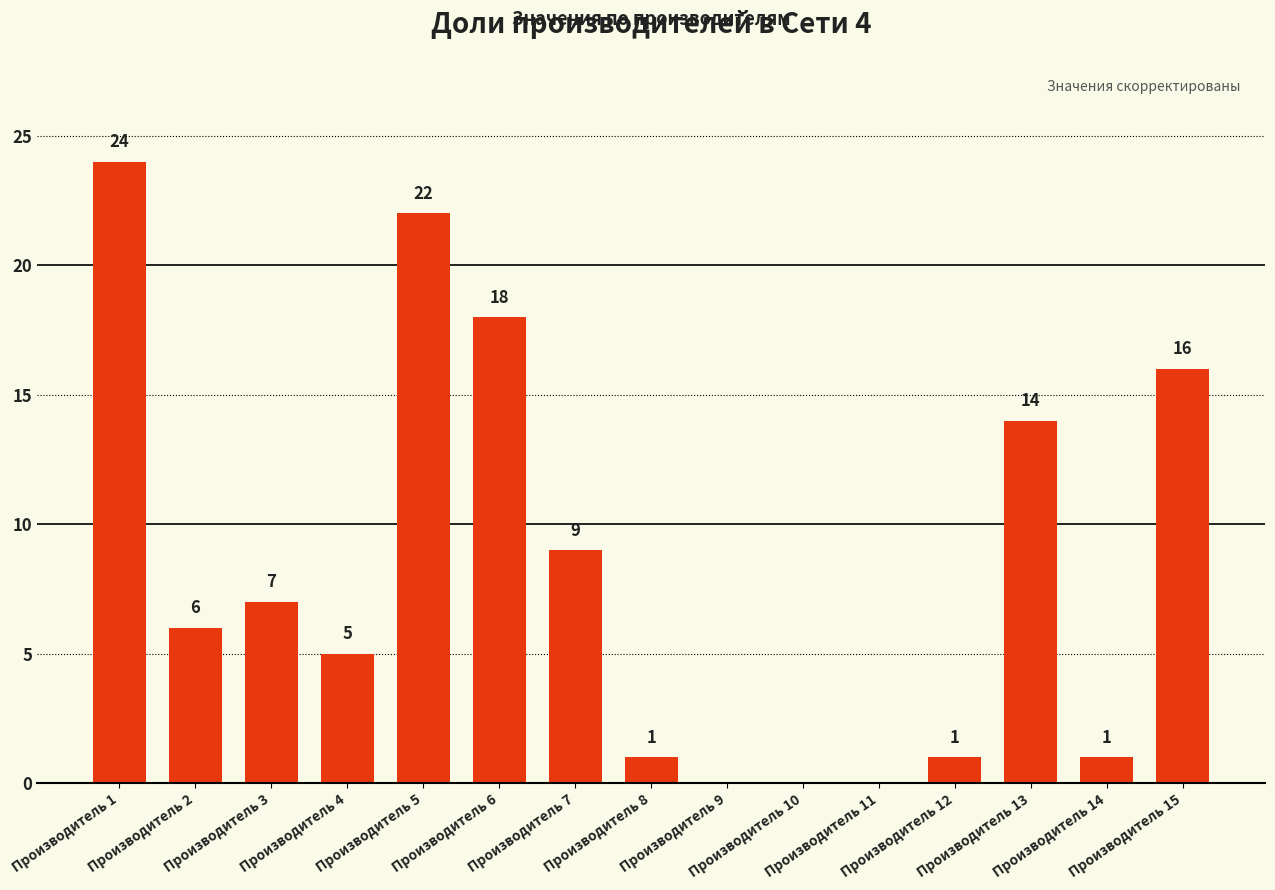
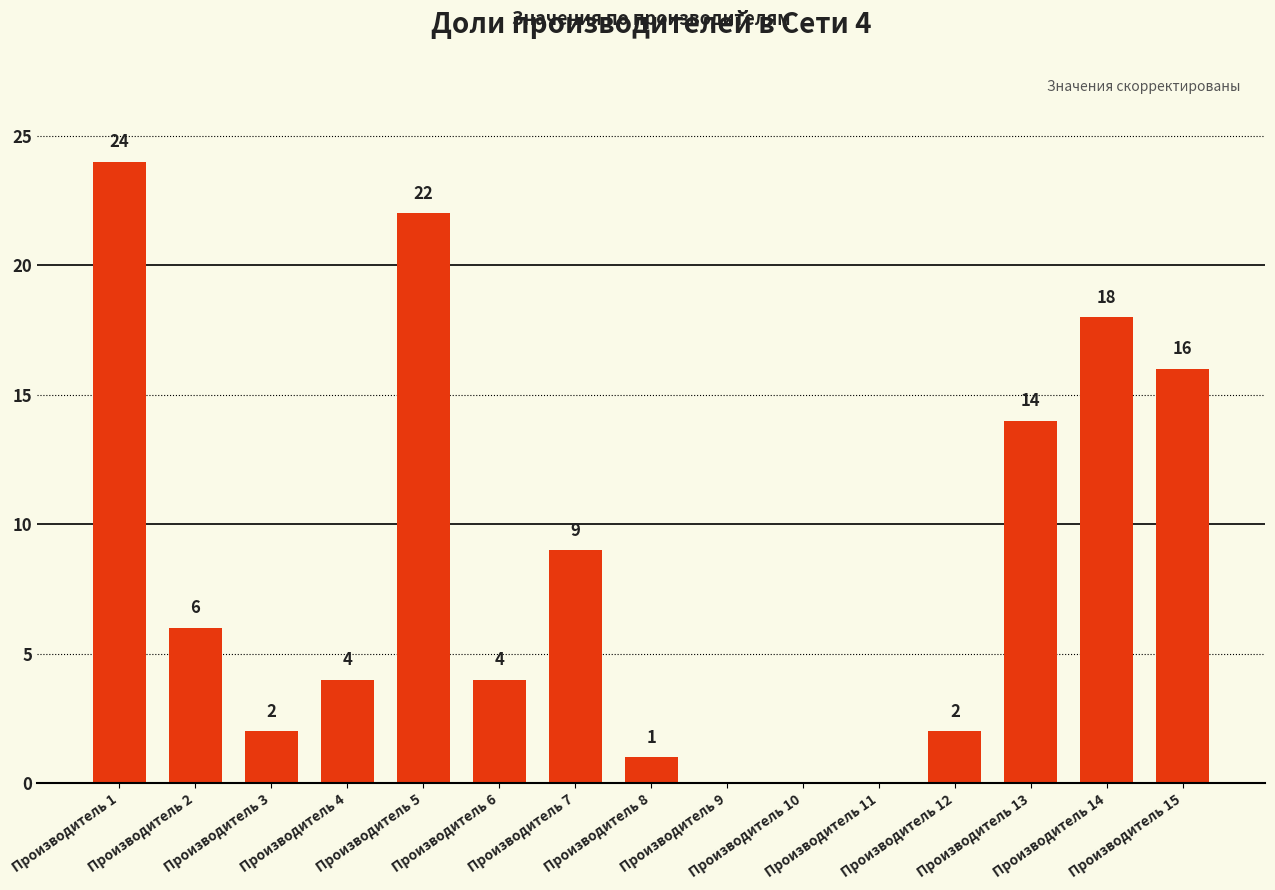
Производитель 3: 7 -> 2
Производитель 4: 5 -> 4
Производитель 6: 18 -> 4
Производитель 12: 1 -> 2
Производитель 14: 1 -> 18
